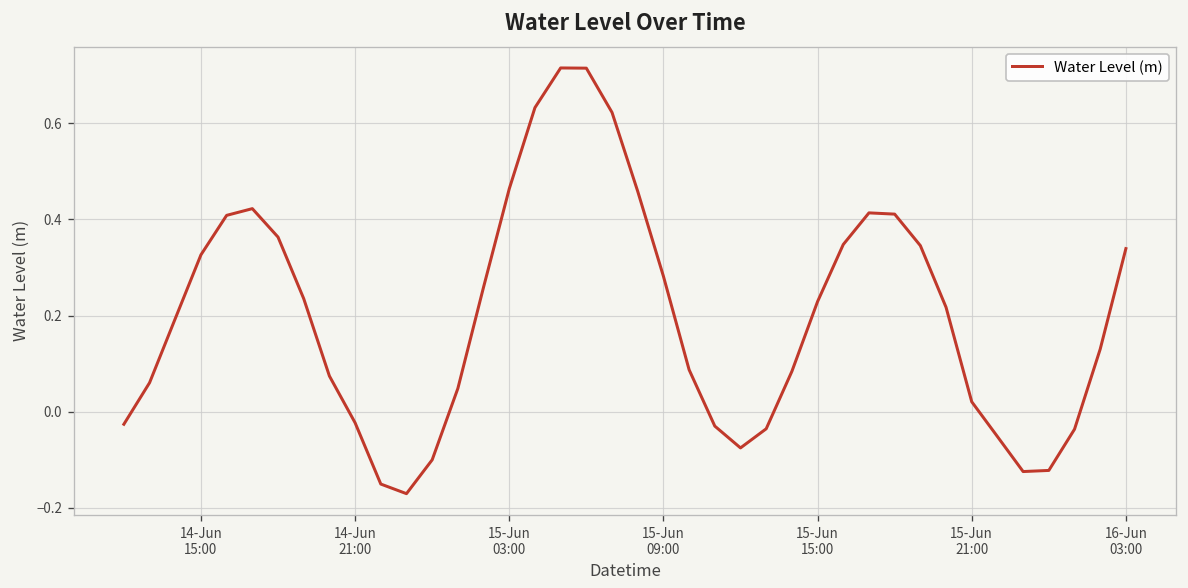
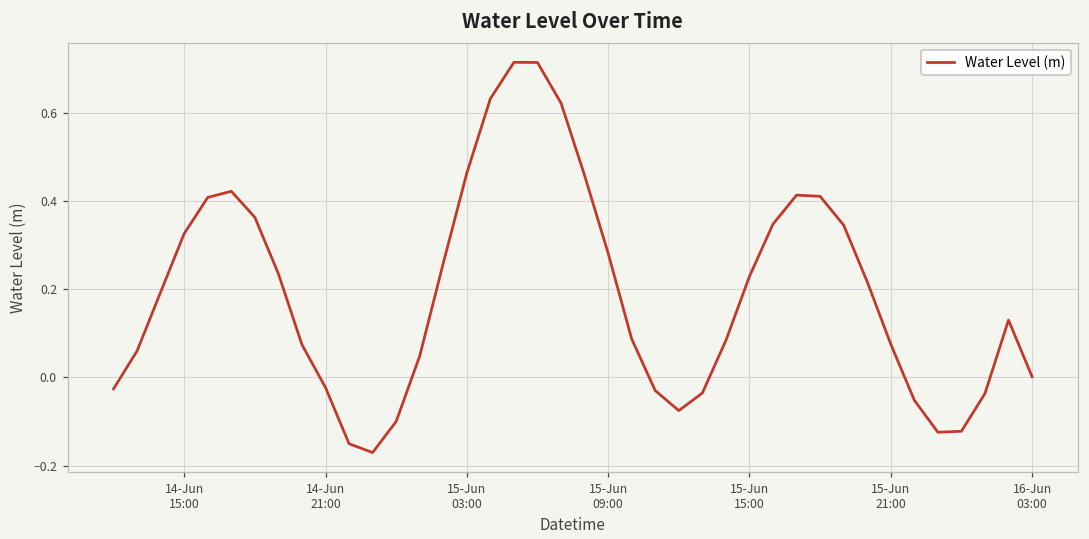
15-Jun 21:00: 0.02 -> 0.08
16-Jun 03:00: 0.34 -> 0.00
